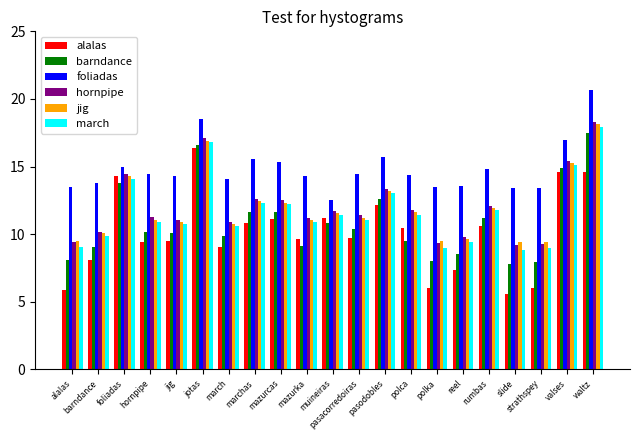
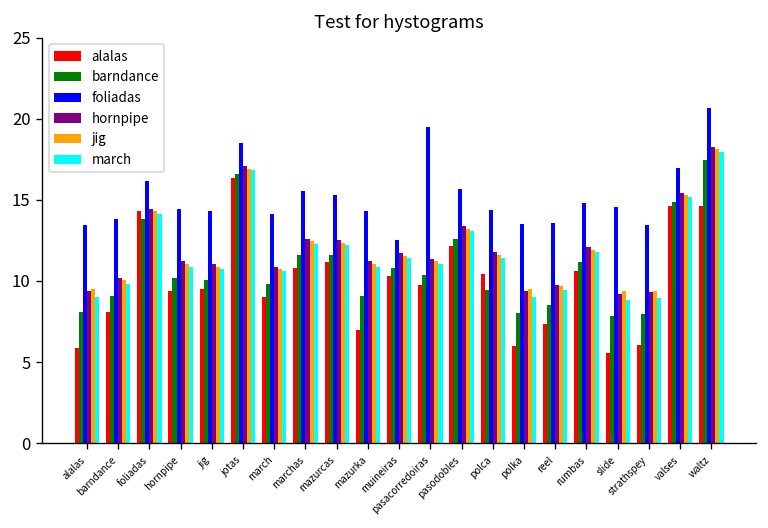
foliadas, foliadas: 15.0 -> 16.2
alalas, mazurka: 9.6 -> 7.0
alalas, muineiras: 11.2 -> 10.3
foliadas, pasacorredoiras: 14.4 -> 19.5
foliadas, slide: 13.4 -> 14.6
